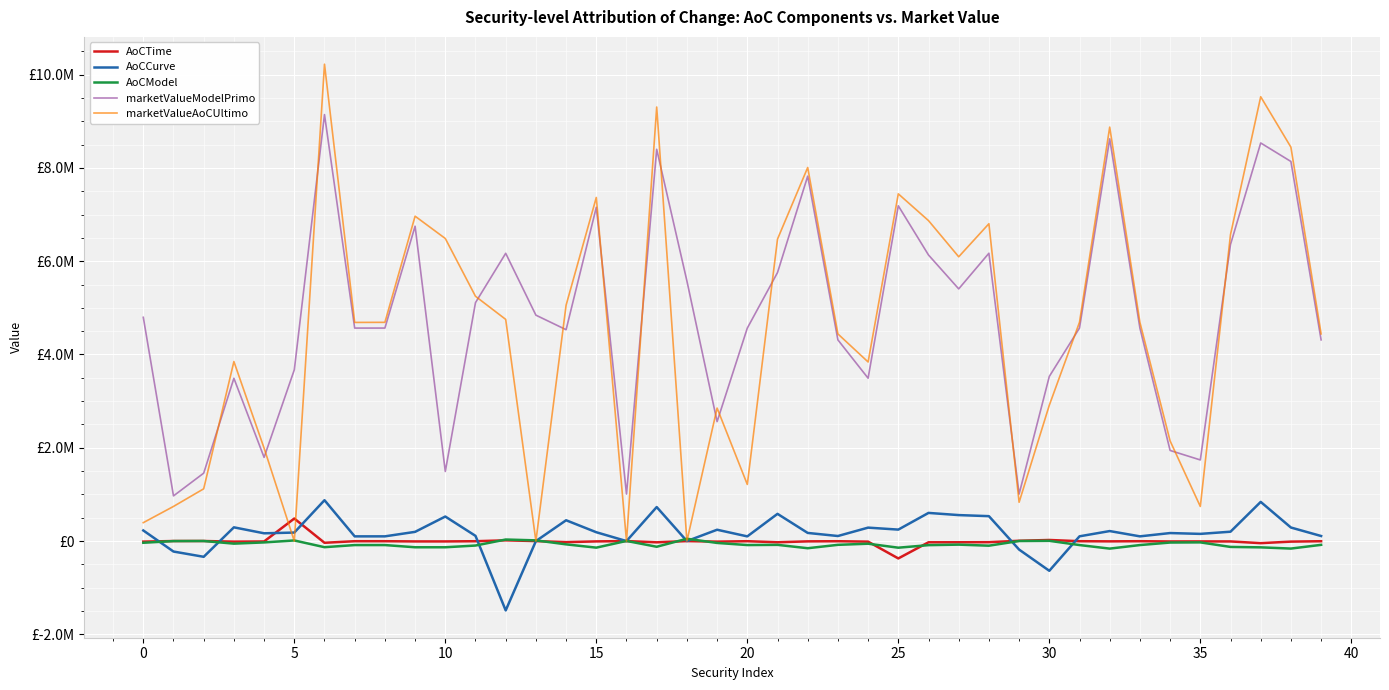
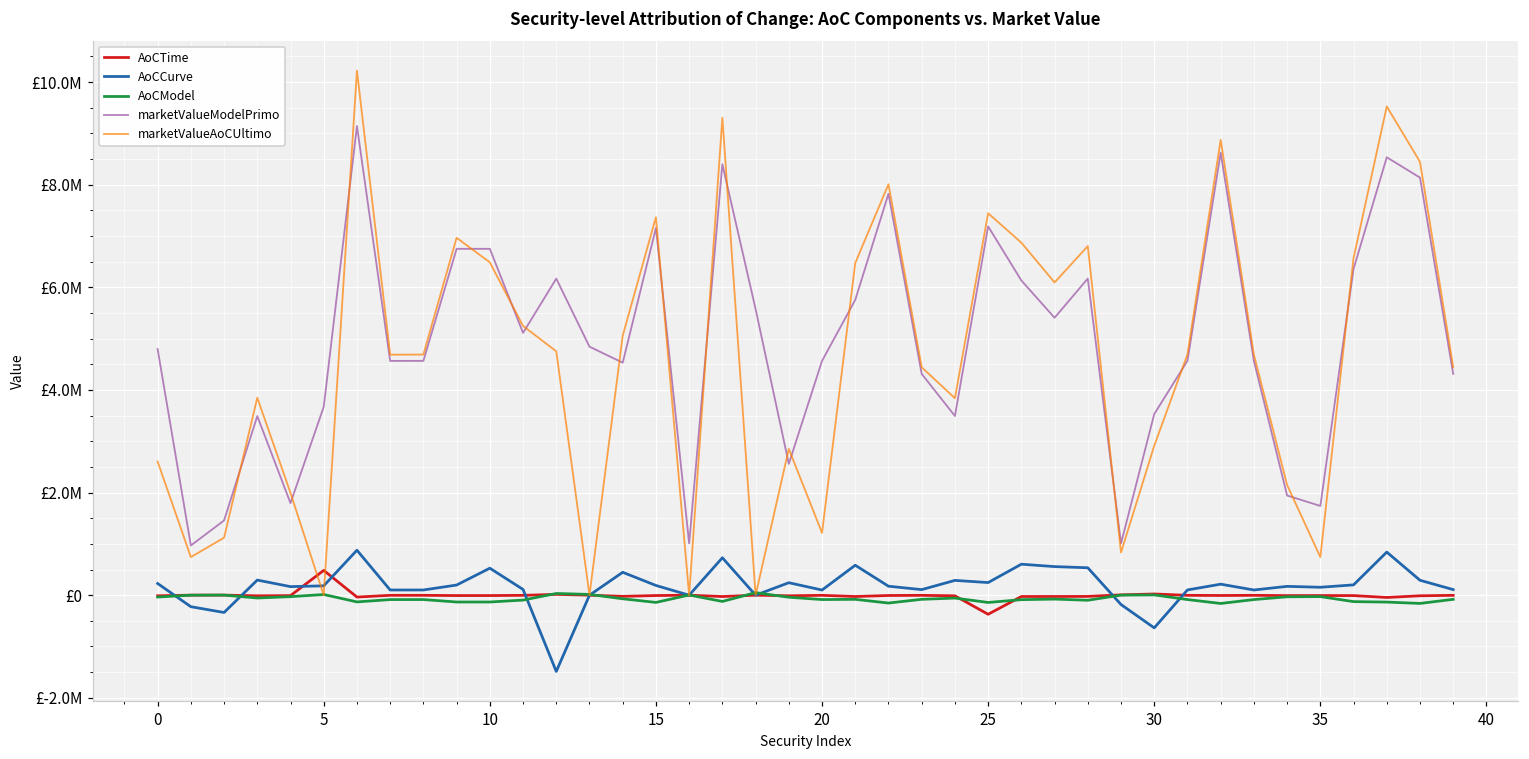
marketValueAoCUltimo, 0: £400000 -> £2600000
marketValueModelPrimo, 10: £1500000 -> £6800000
